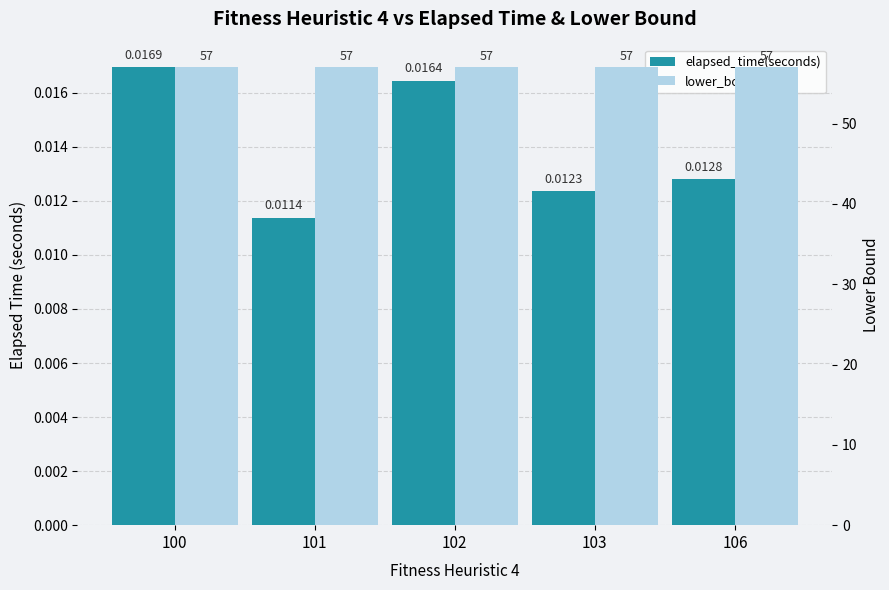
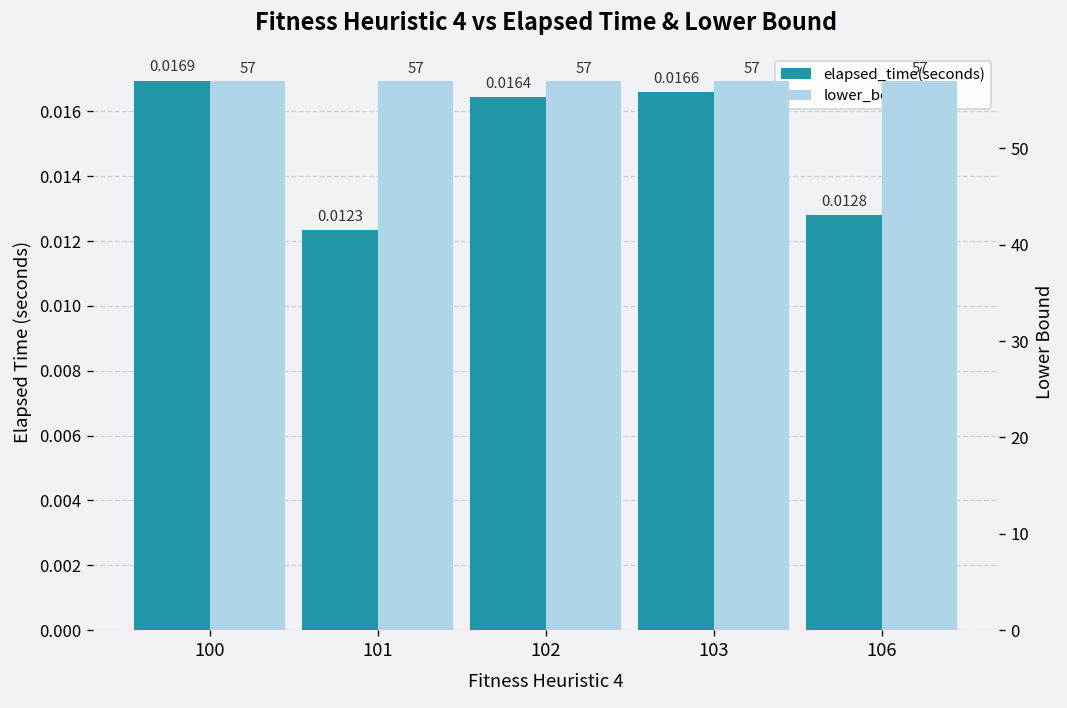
elapsed_time(seconds), 101: 0.0114 -> 0.0123
elapsed_time(seconds), 103: 0.0123 -> 0.0166
